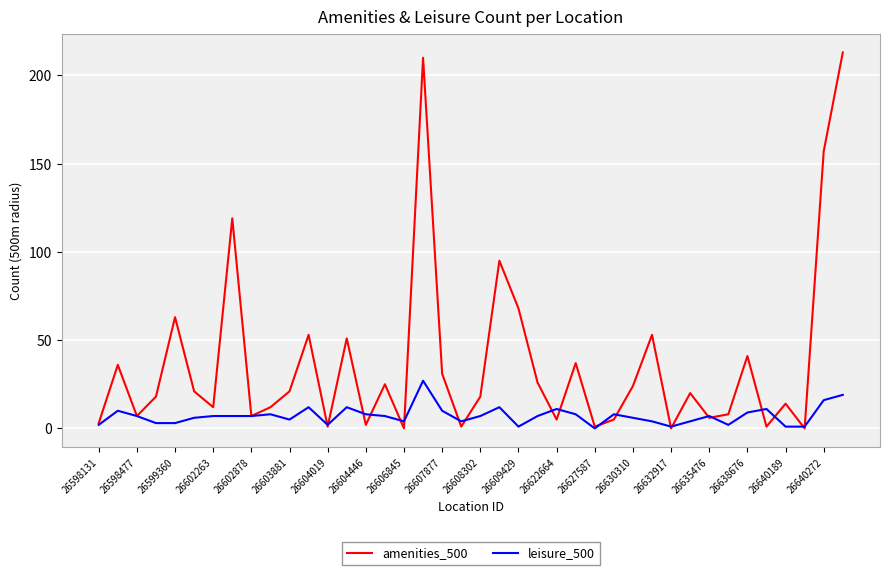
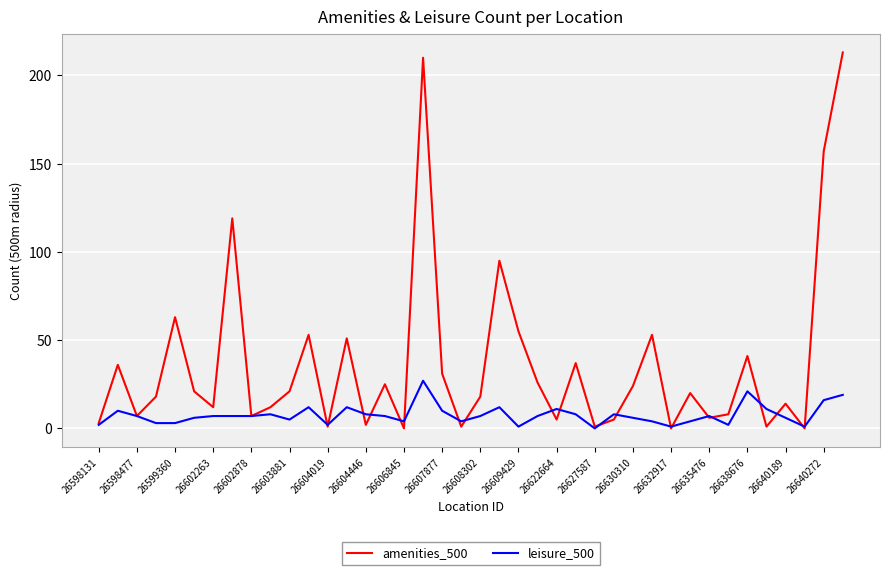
amenities_500, 26609429: 68 -> 55
leisure_500, 26638676: 9 -> 21
leisure_500, 26640189: 1 -> 6
